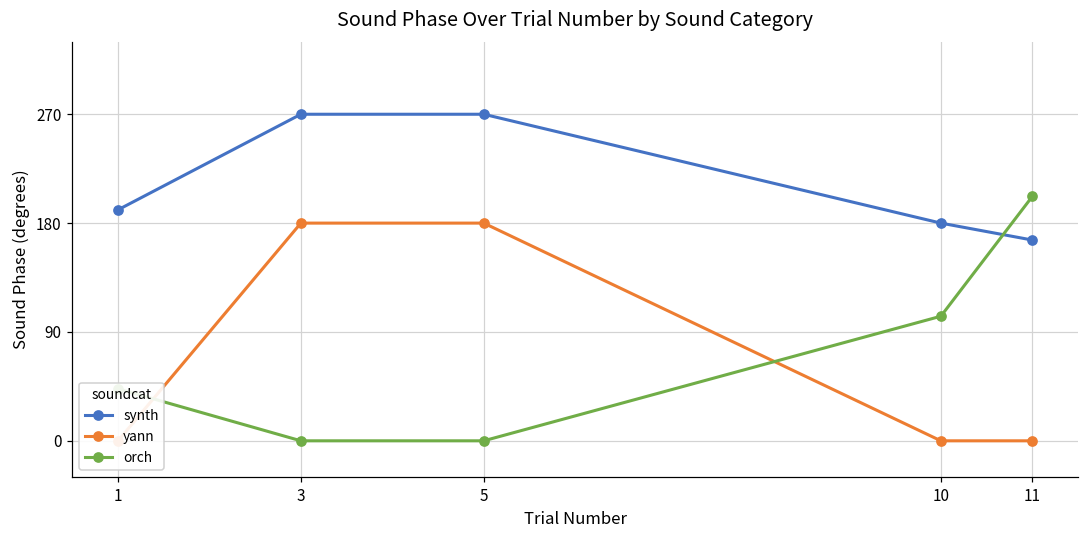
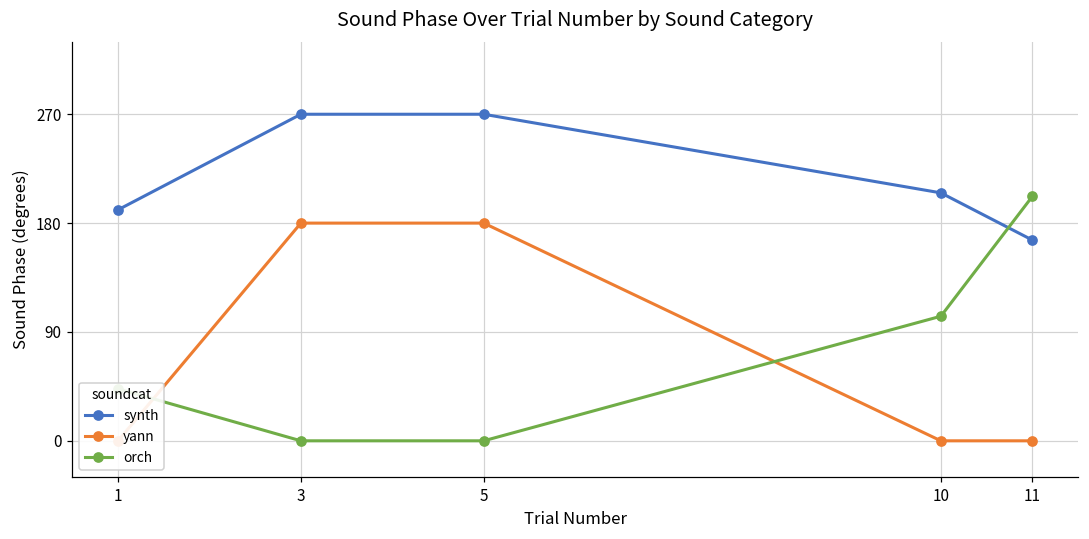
synth, 10: 180 -> 205
